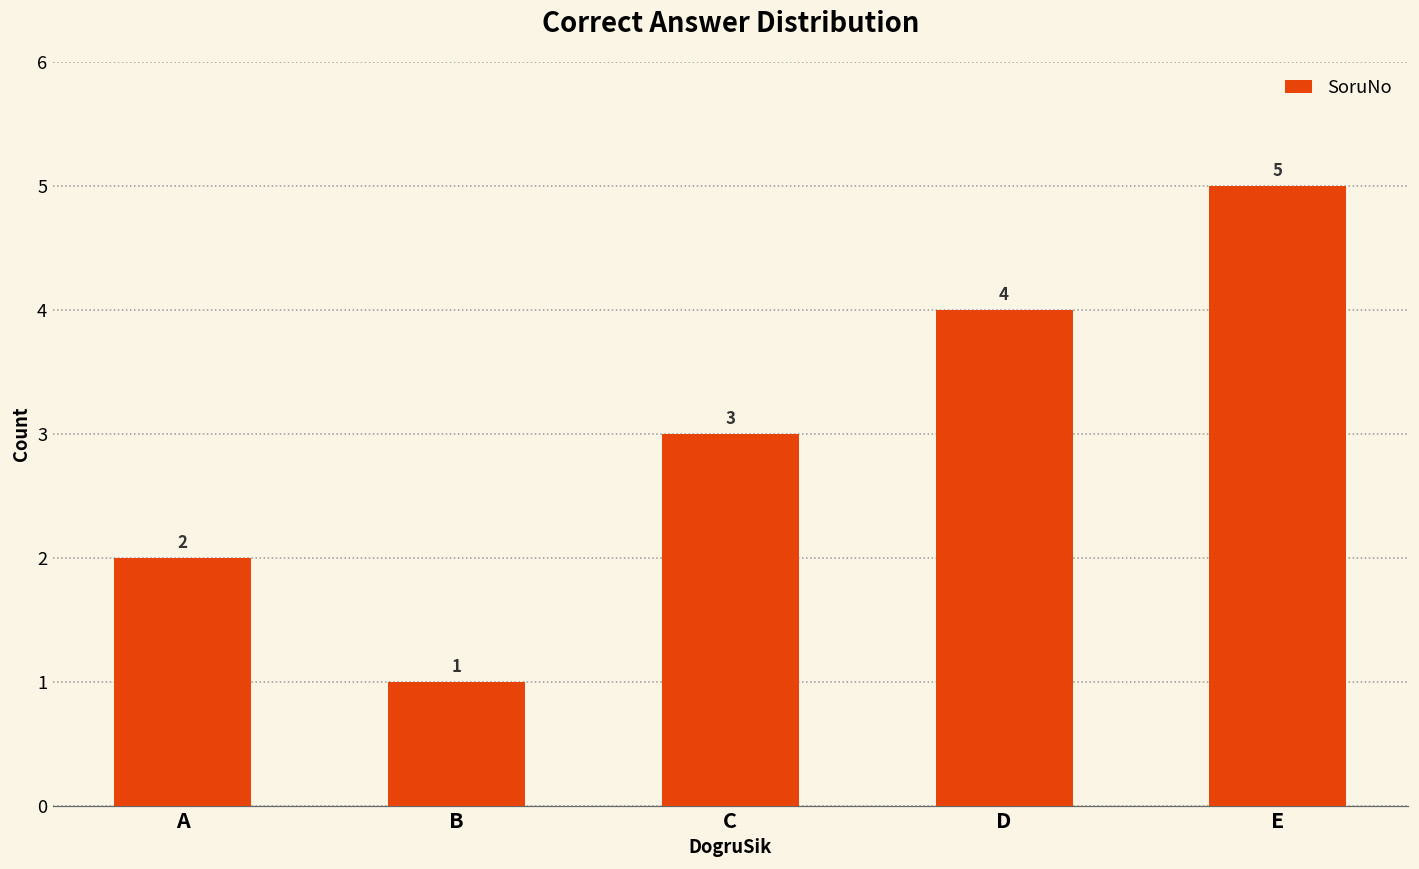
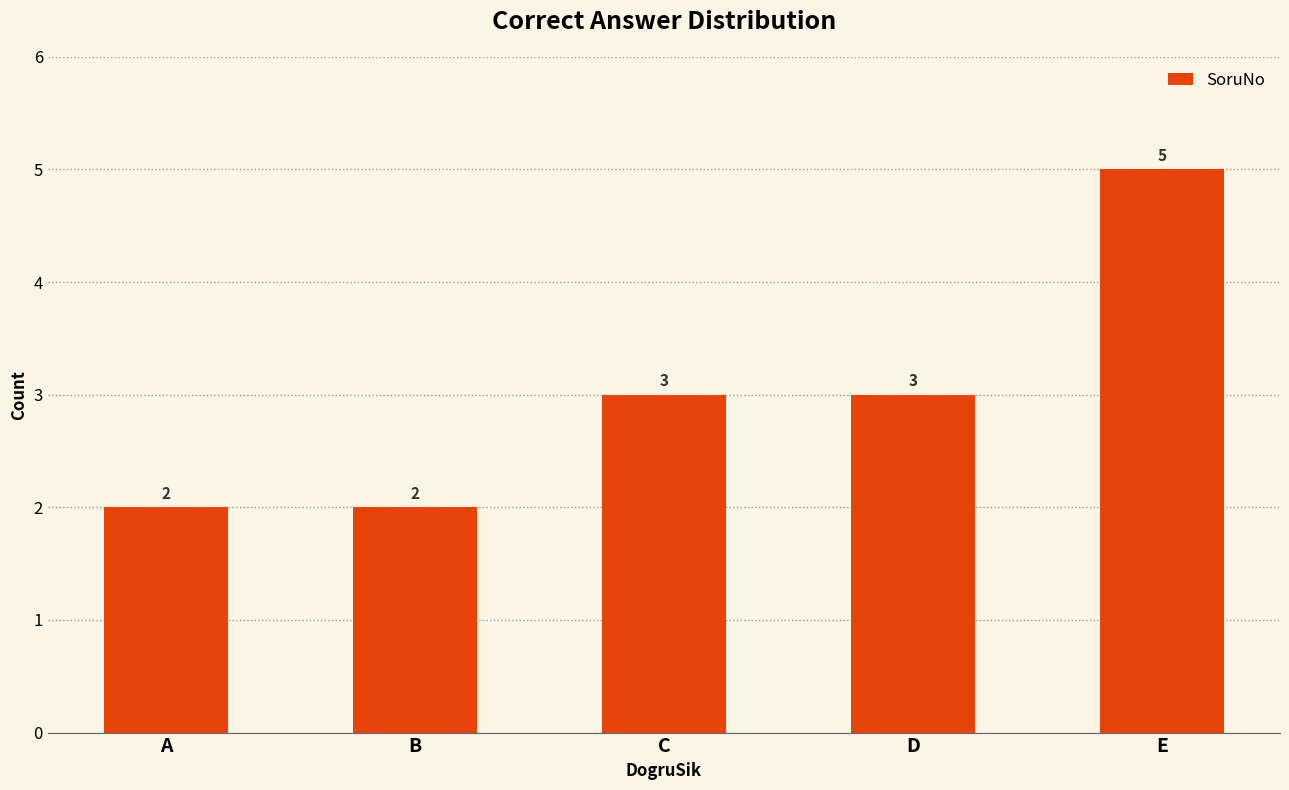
B: 1 -> 2
D: 4 -> 3
